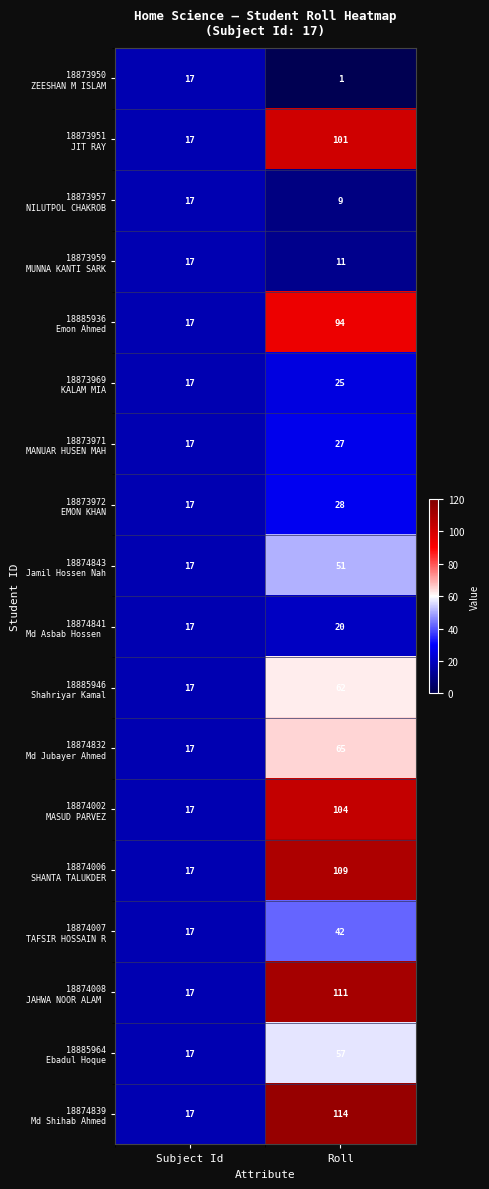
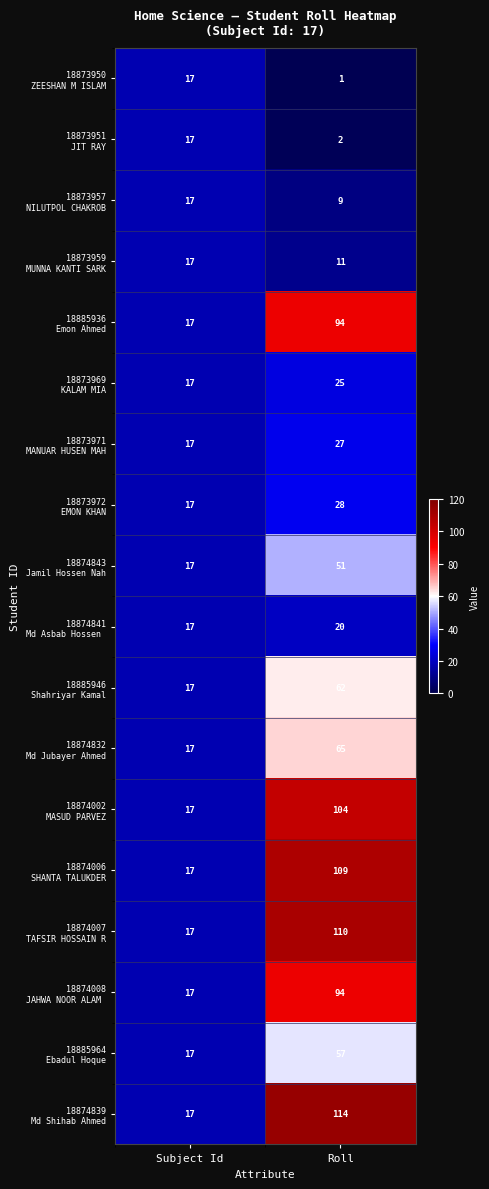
18873951 JIT RAY, Roll: 101 -> 2
18874007 TAFSIR HOSSAIN R, Roll: 42 -> 110
18874008 JAHWA NOOR ALAM, Roll: 111 -> 94
